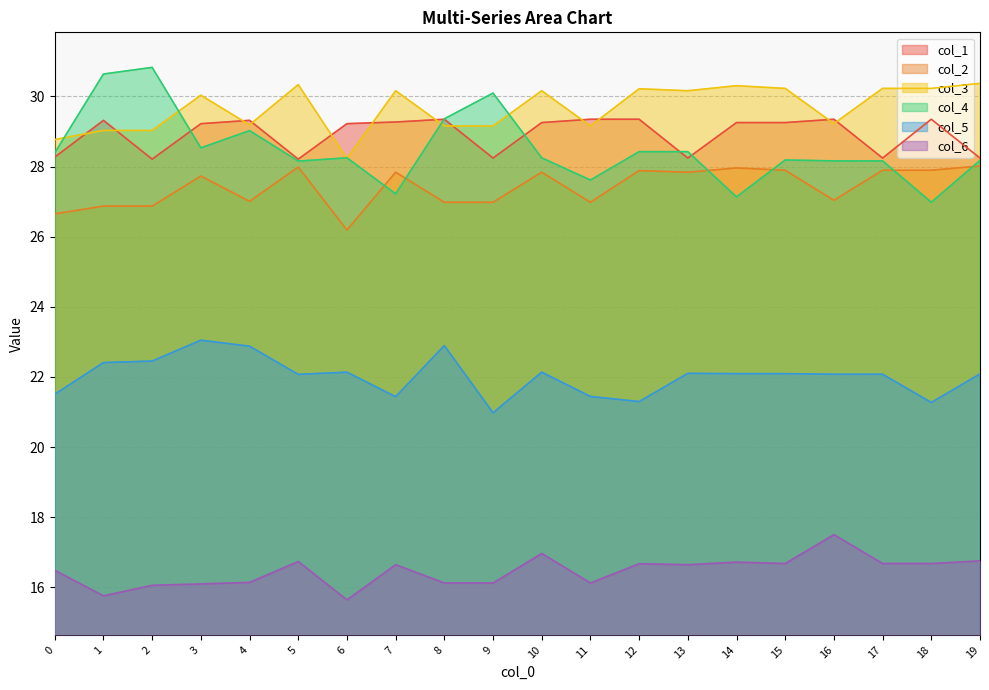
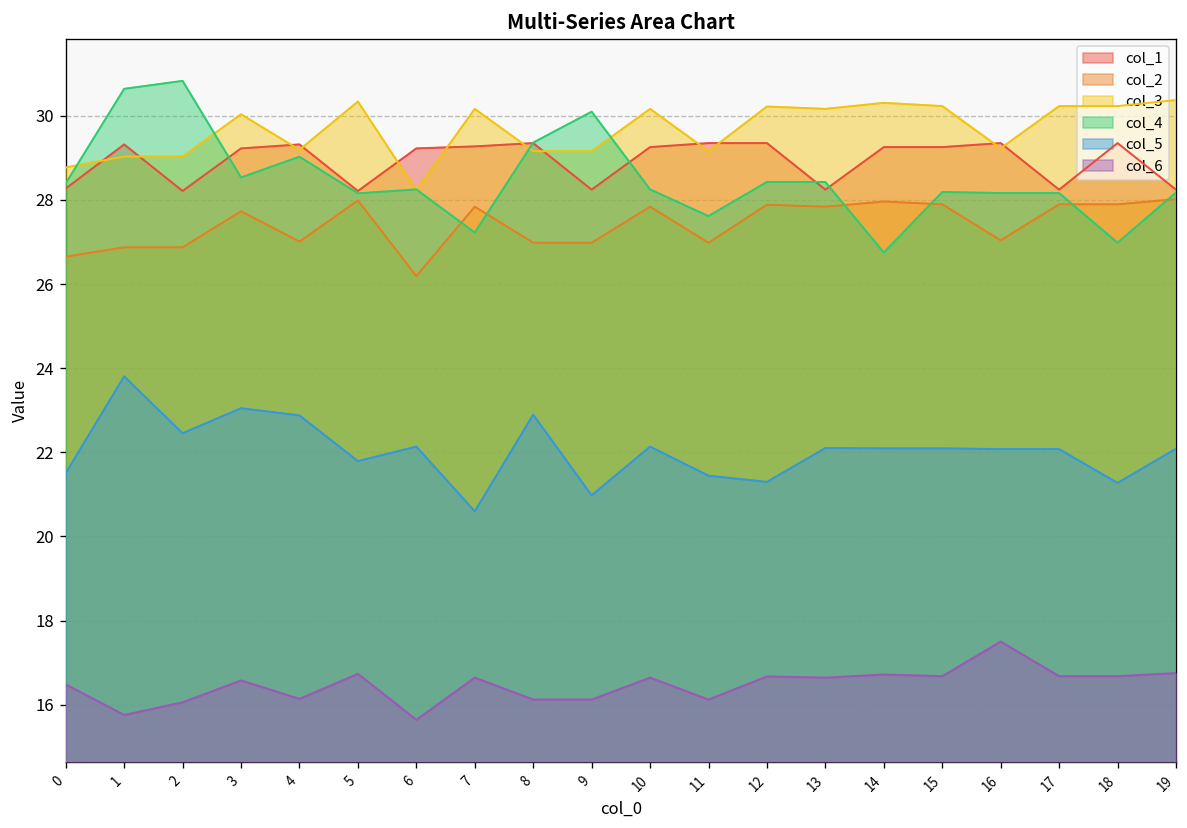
col_5, 1: 22.4 -> 23.8
col_6, 3: 16.1 -> 16.6
col_5, 5: 22.1 -> 21.8
col_5, 7: 21.4 -> 20.6
col_6, 10: 17.0 -> 16.6
col_4, 14: 27.1 -> 26.7
